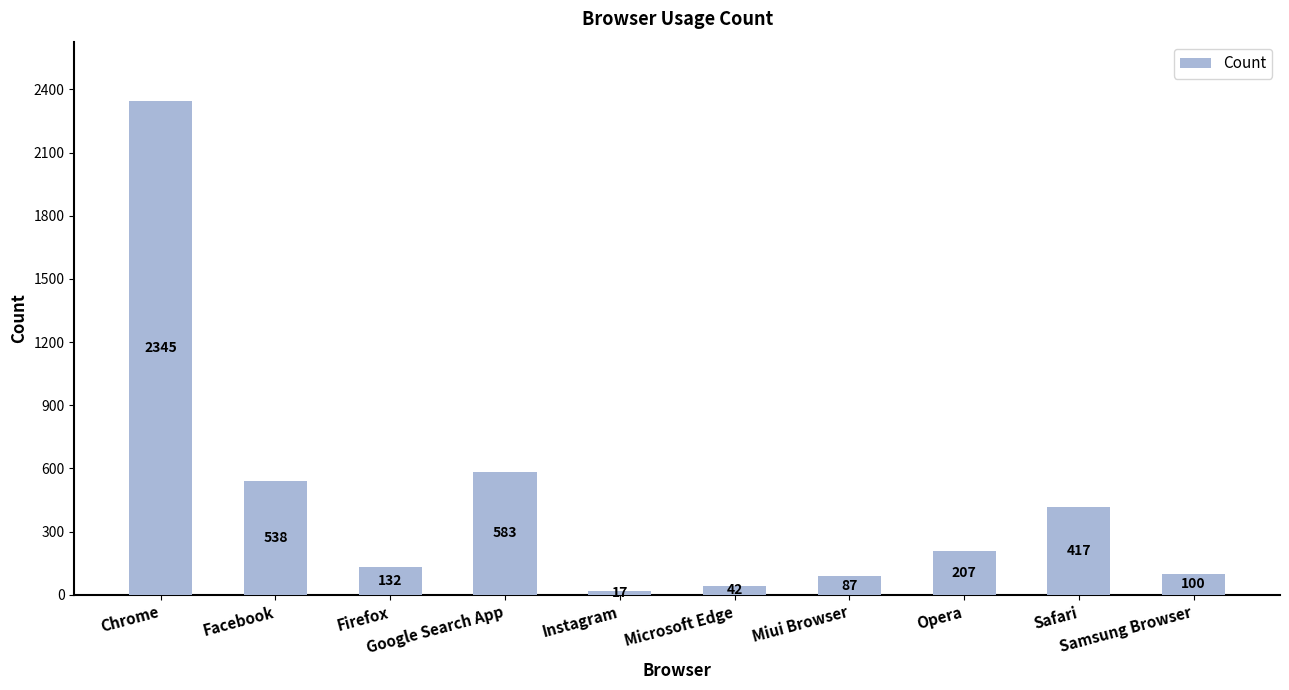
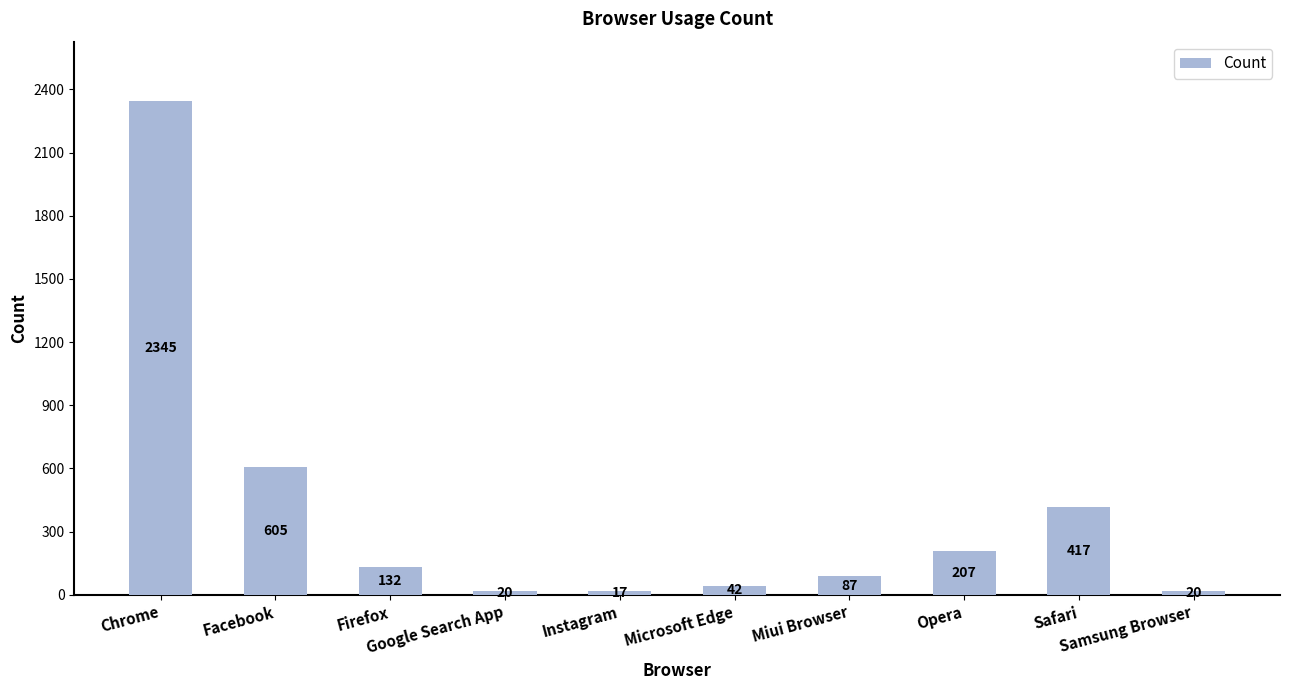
Facebook: 538 -> 605
Google Search App: 583 -> 20
Samsung Browser: 100 -> 20
